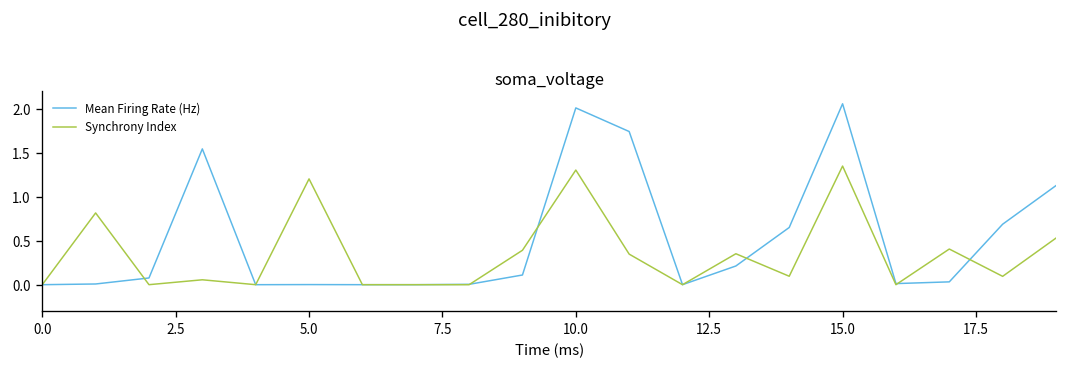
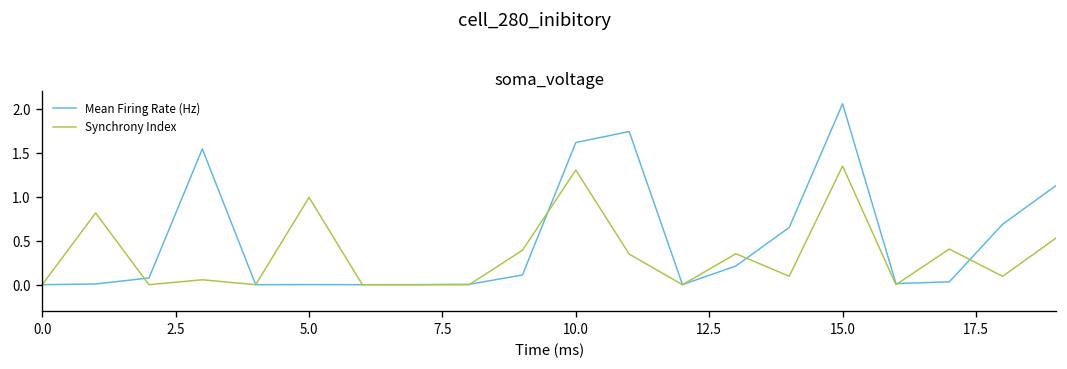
Synchrony Index, 5.0: 1.2 -> 1.0
Mean Firing Rate (Hz), 10.0: 2.0 -> 1.6
